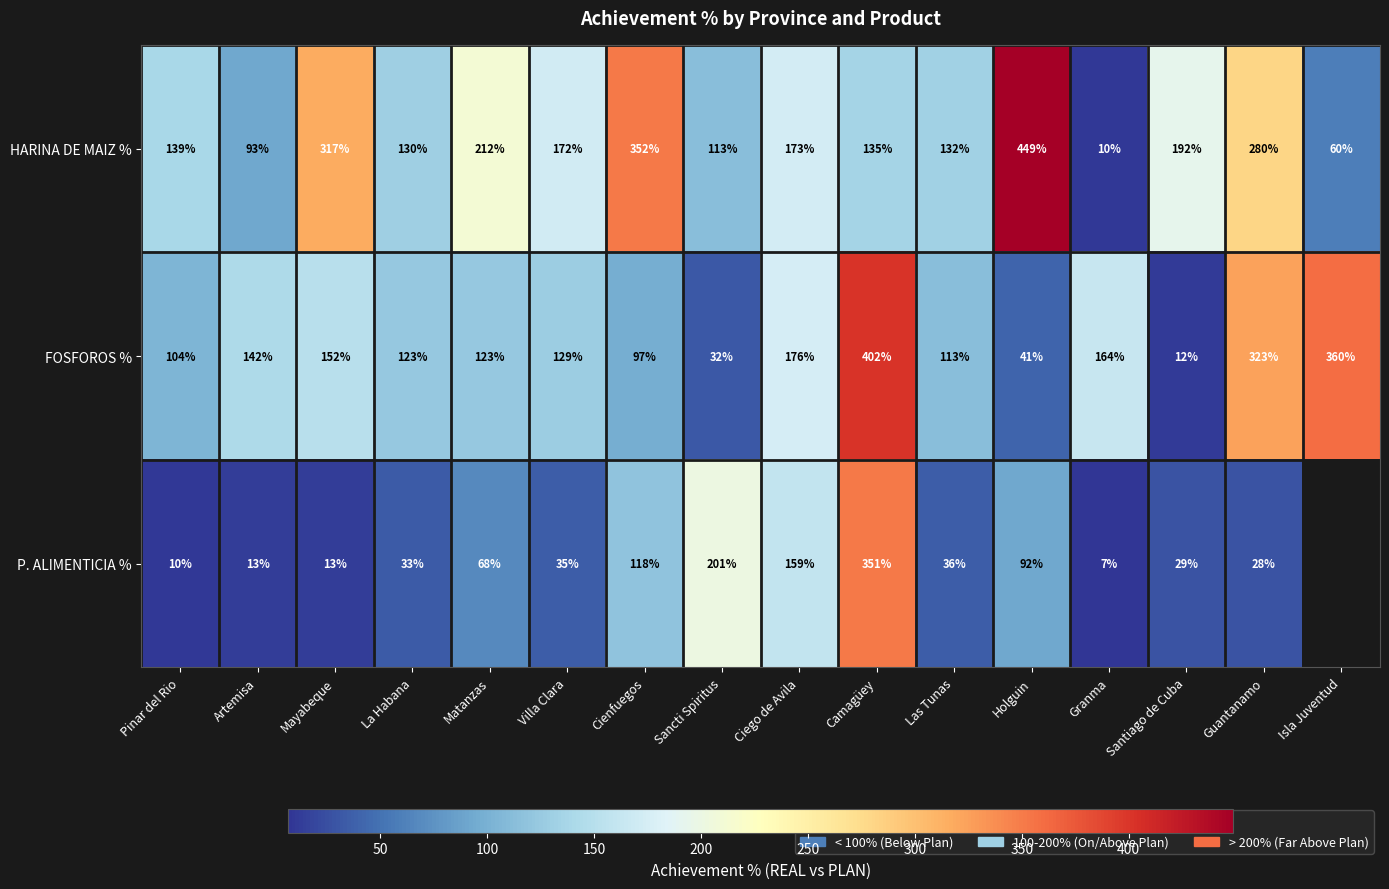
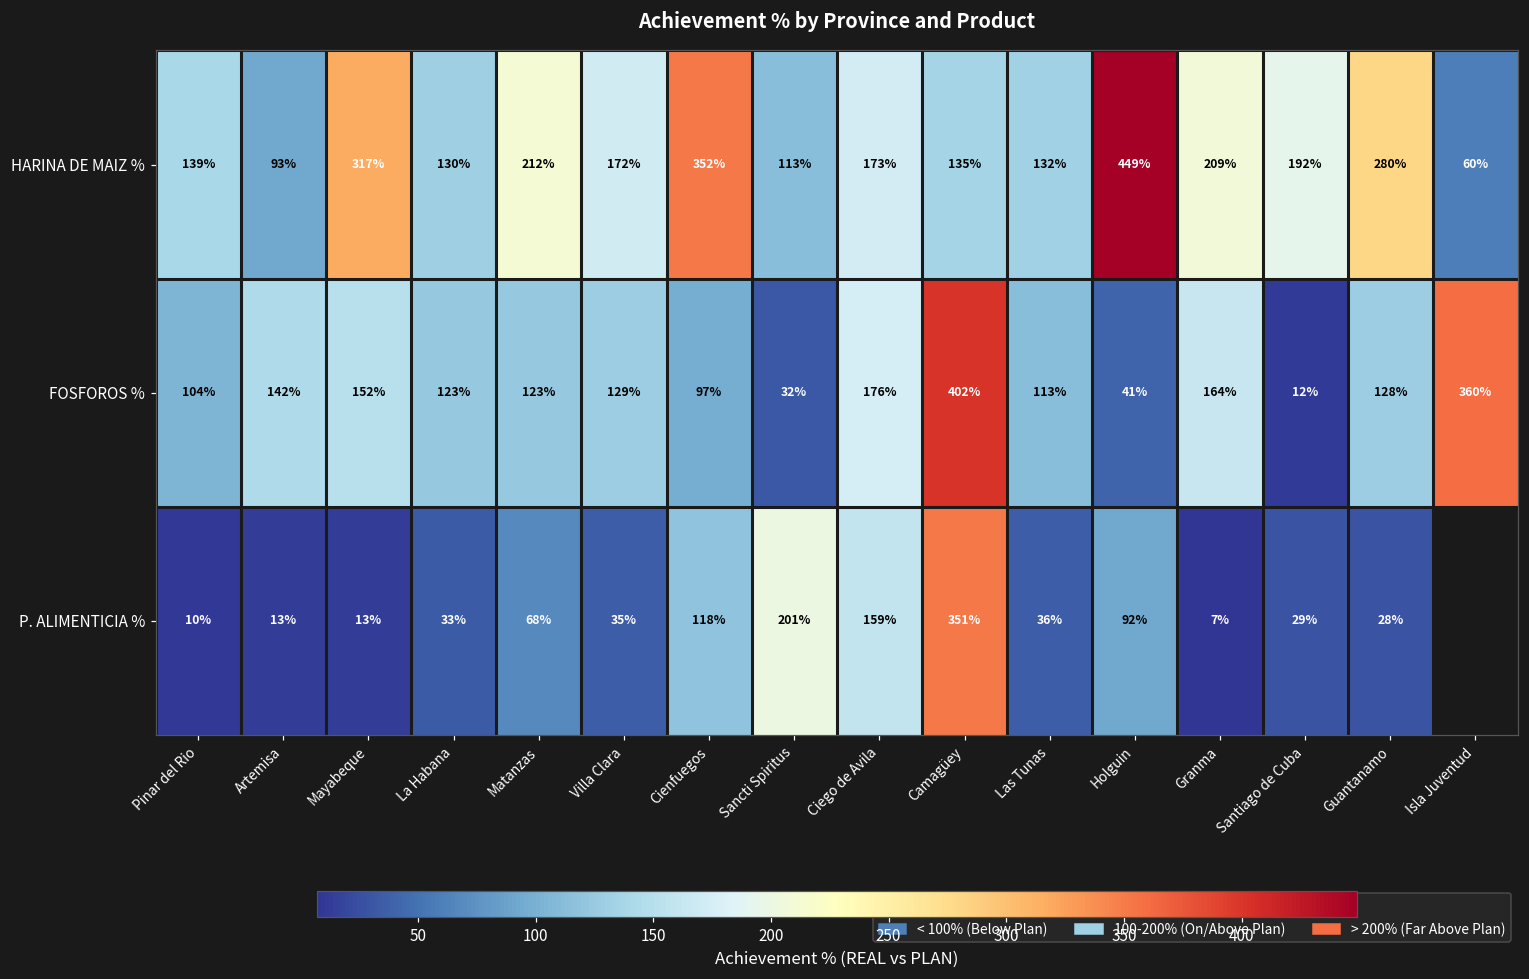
HARINA DE MAIZ %, Granma: 10% -> 209%
FOSFOROS %, Guantanamo: 323% -> 128%
